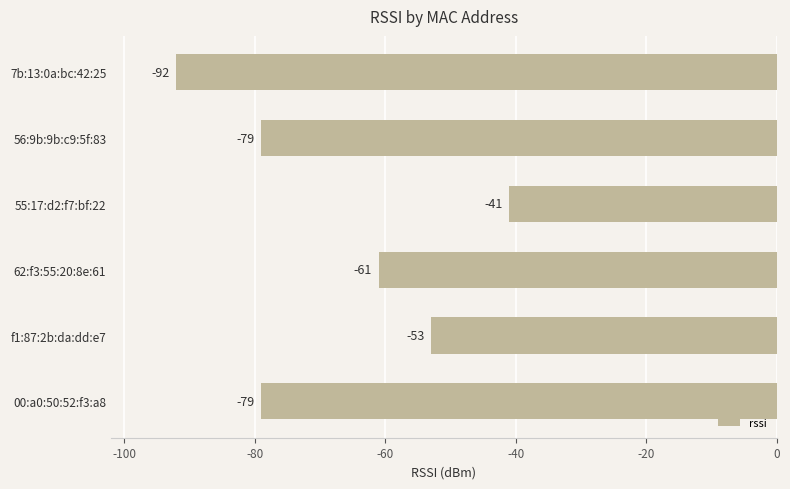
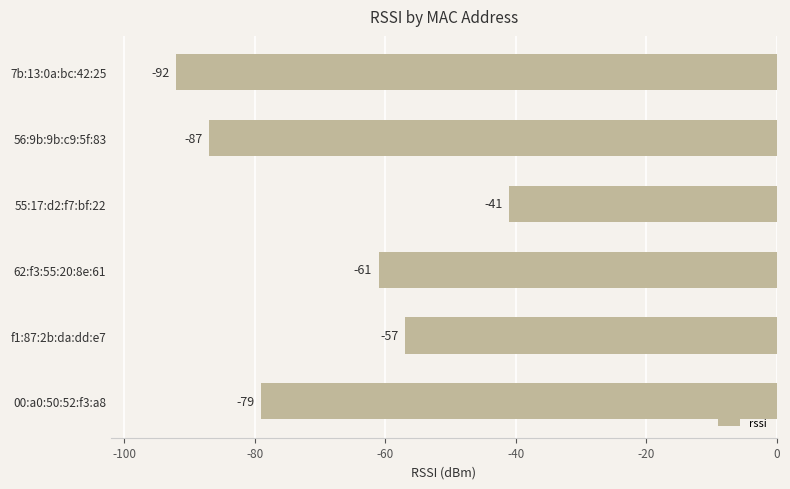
56:9b:9b:c9:5f:83: -79 -> -87
f1:87:2b:da:dd:e7: -53 -> -57
